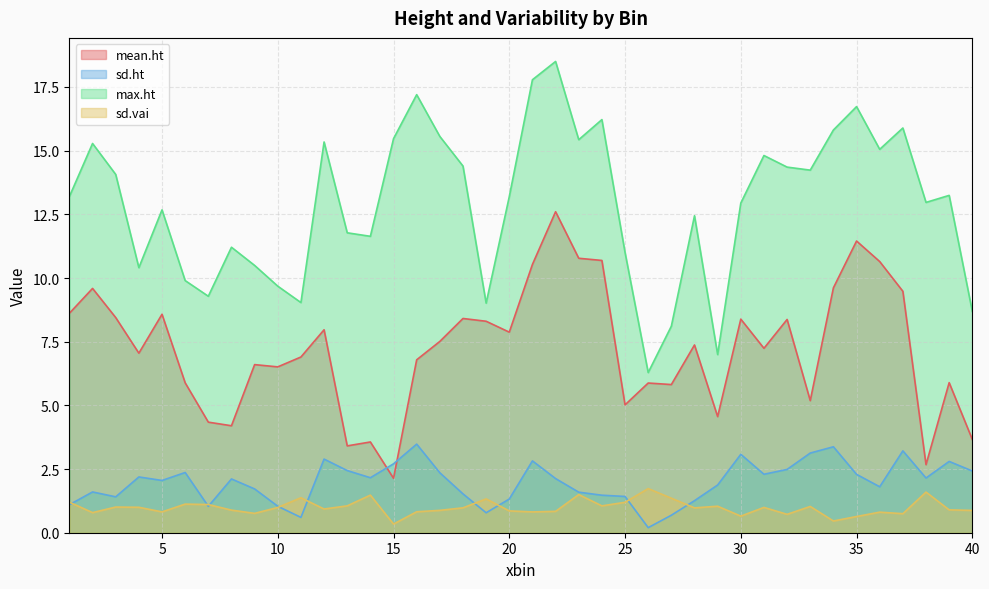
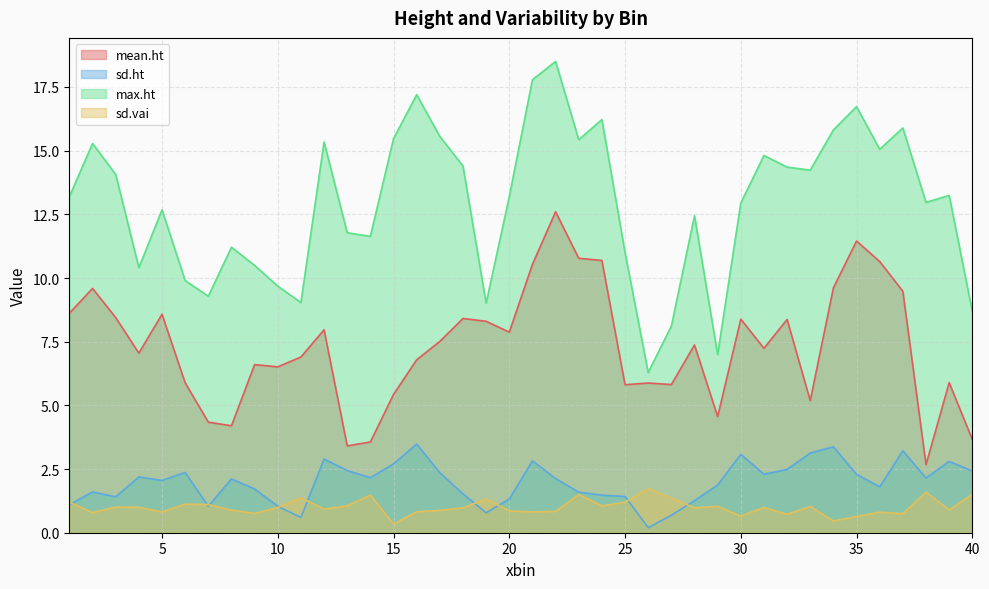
mean.ht, 15: 2.1 -> 5.4
mean.ht, 25: 5.0 -> 5.8
sd.vai, 40: 0.9 -> 1.5
